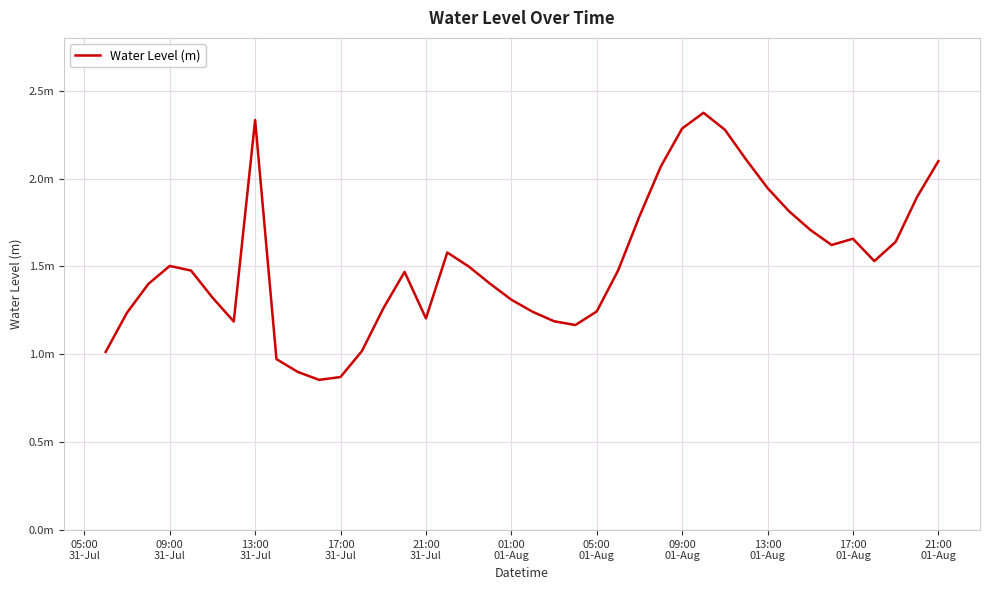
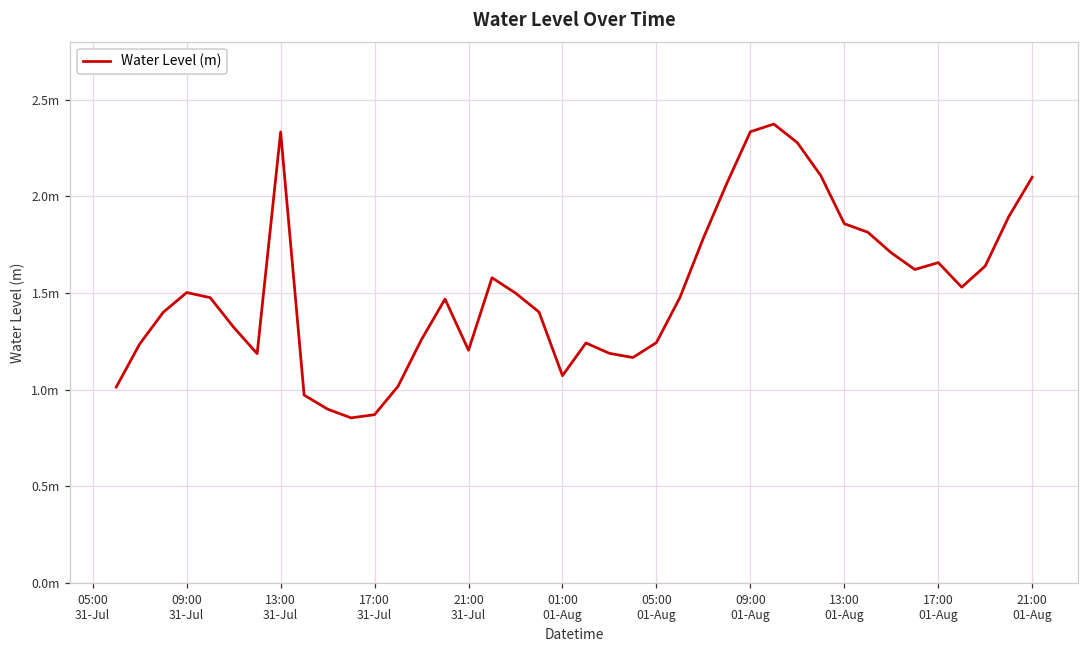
01:00 01-Aug: 1.31m -> 1.07m
09:00 01-Aug: 2.28m -> 2.33m
13:00 01-Aug: 1.95m -> 1.86m
